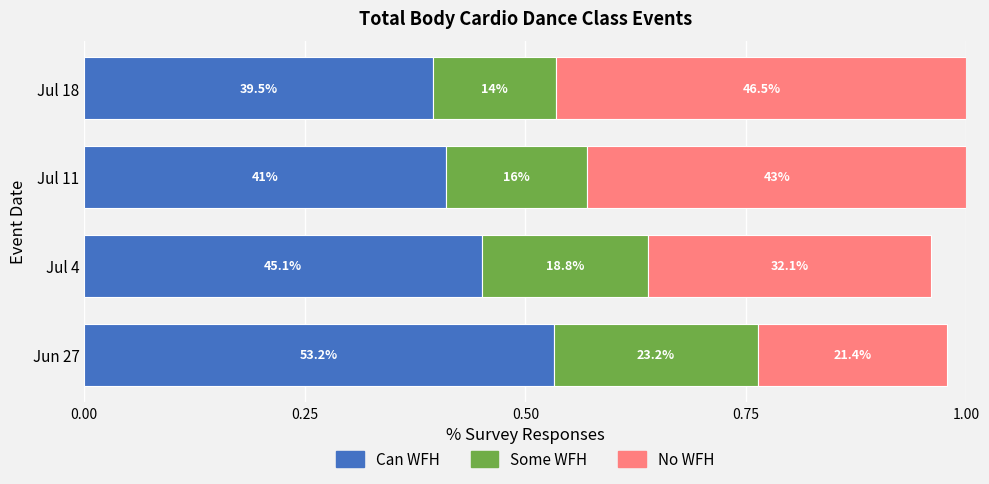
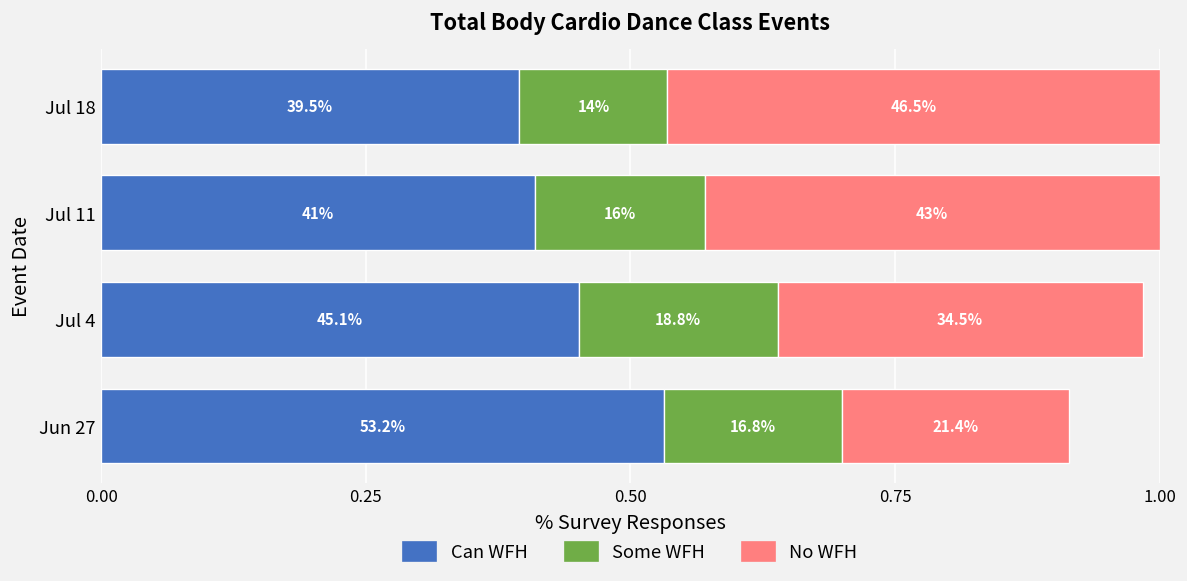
No WFH, Jul 4: 32.1% -> 34.5%
Some WFH, Jun 27: 23.2% -> 16.8%
